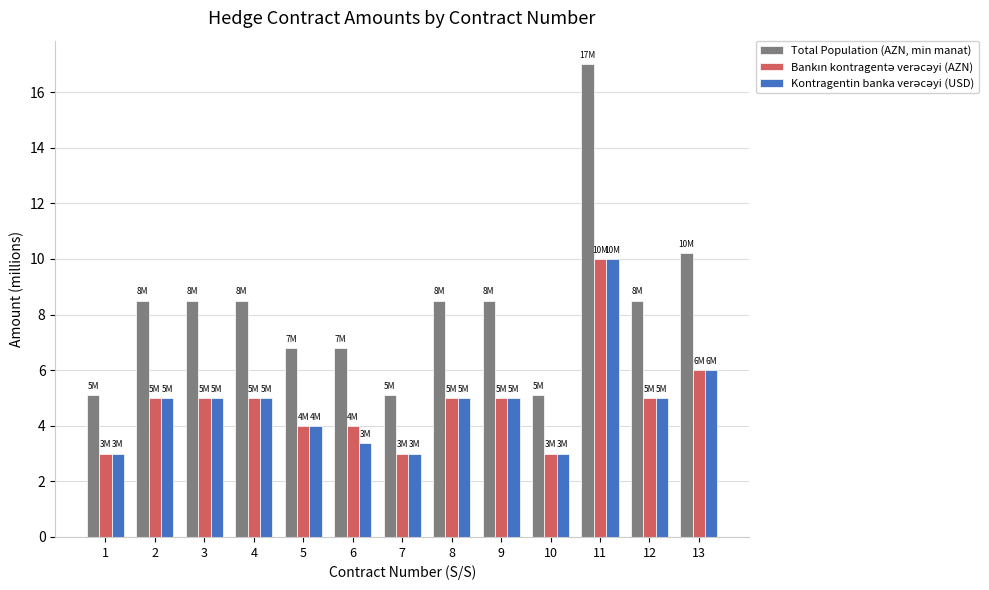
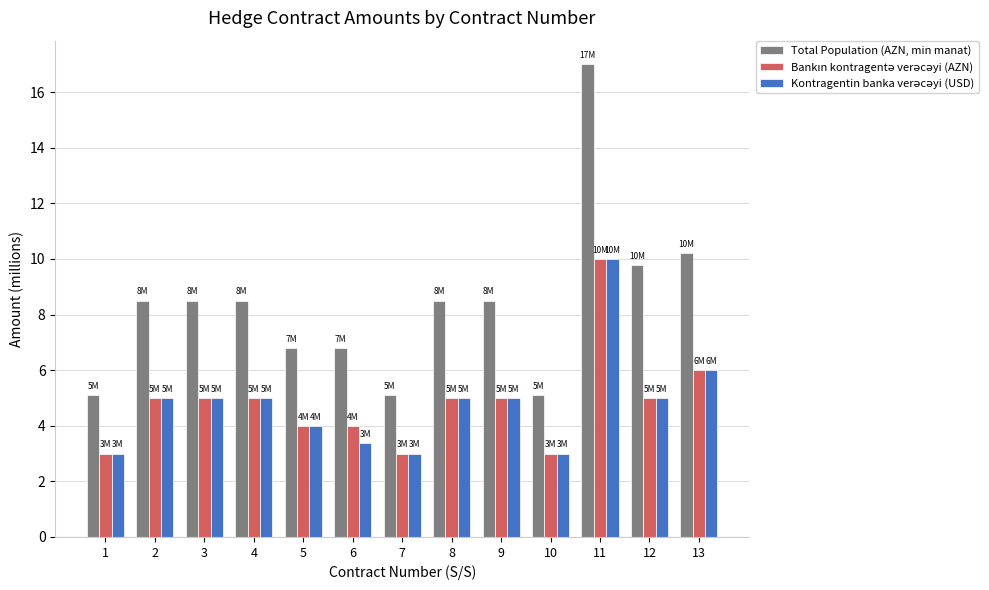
Total Population (AZN, min manat), 12: 8M -> 10M
